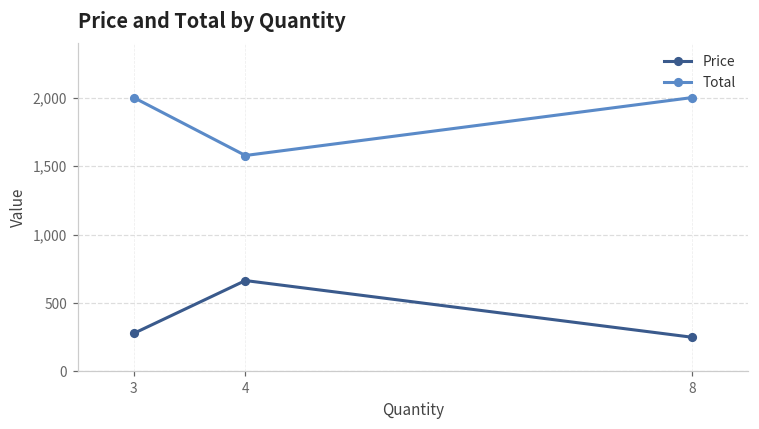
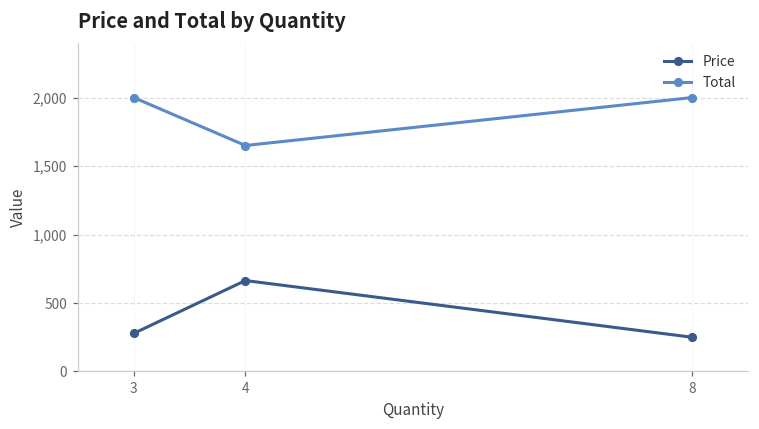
Total, 4: 1,580 -> 1,650
